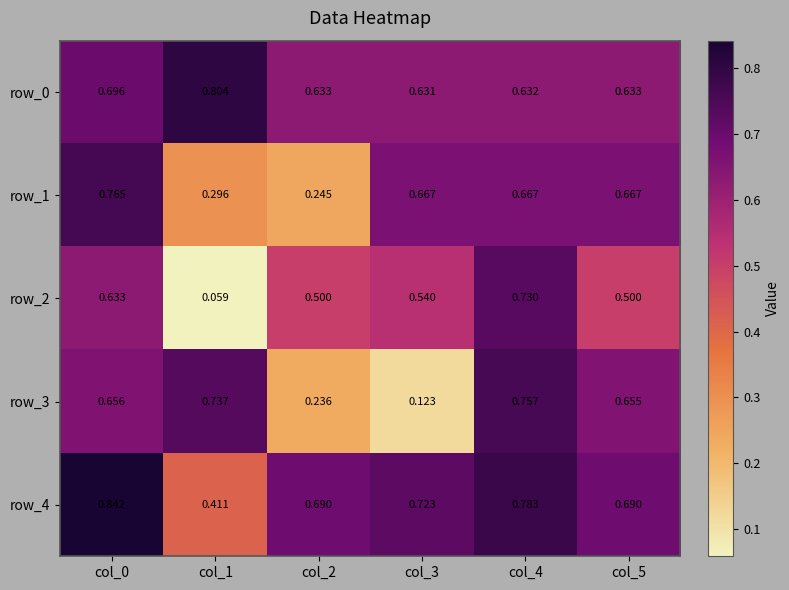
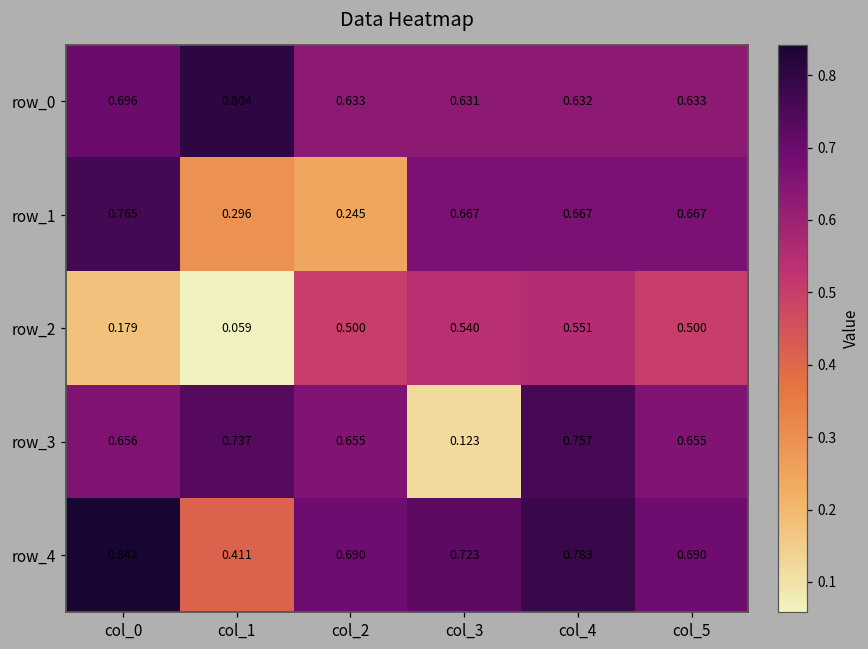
row_2, col_0: 0.633 -> 0.179
row_2, col_4: 0.730 -> 0.551
row_3, col_2: 0.236 -> 0.655
